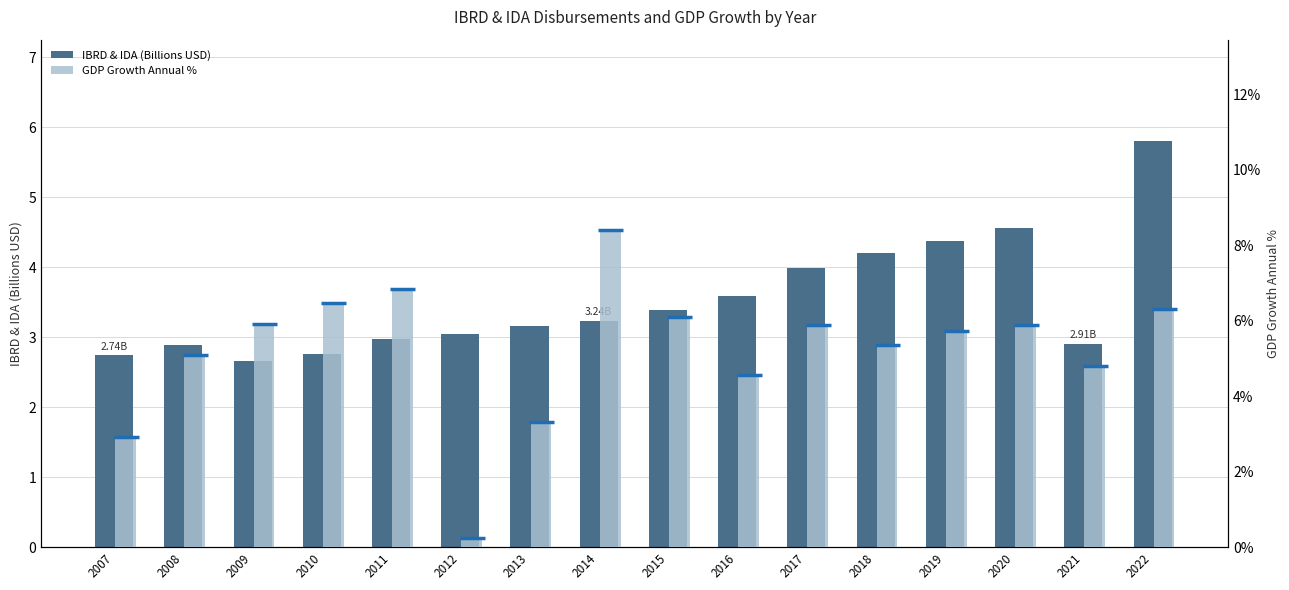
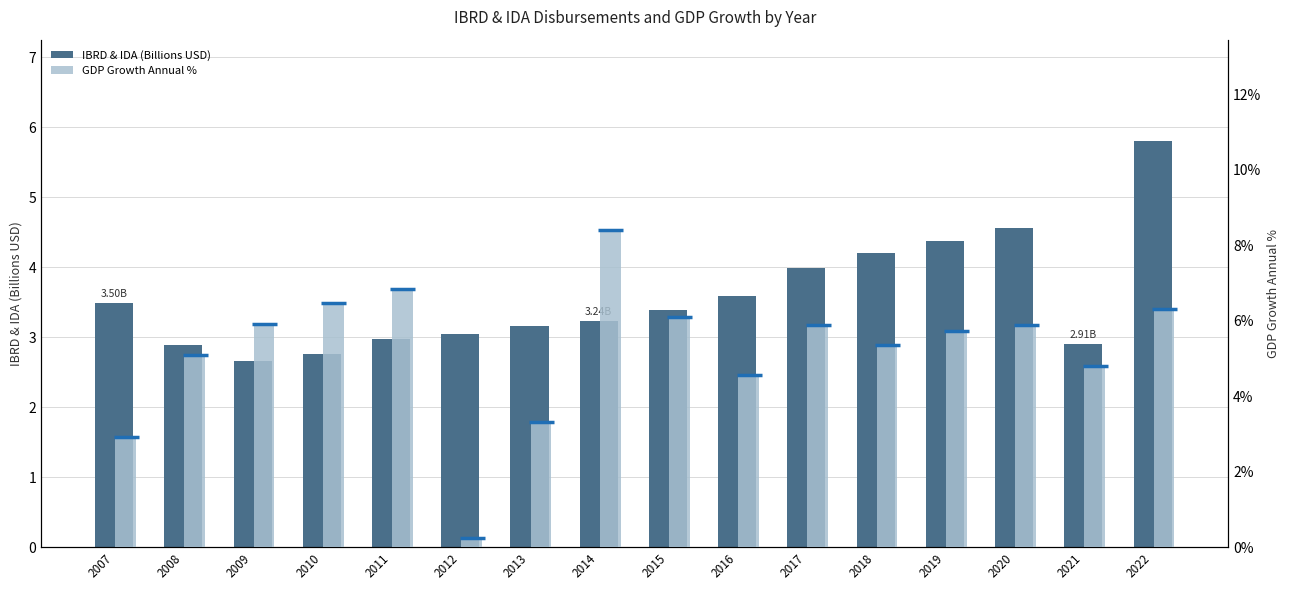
IBRD & IDA (Billions USD), 2007: 2.74B -> 3.50B
